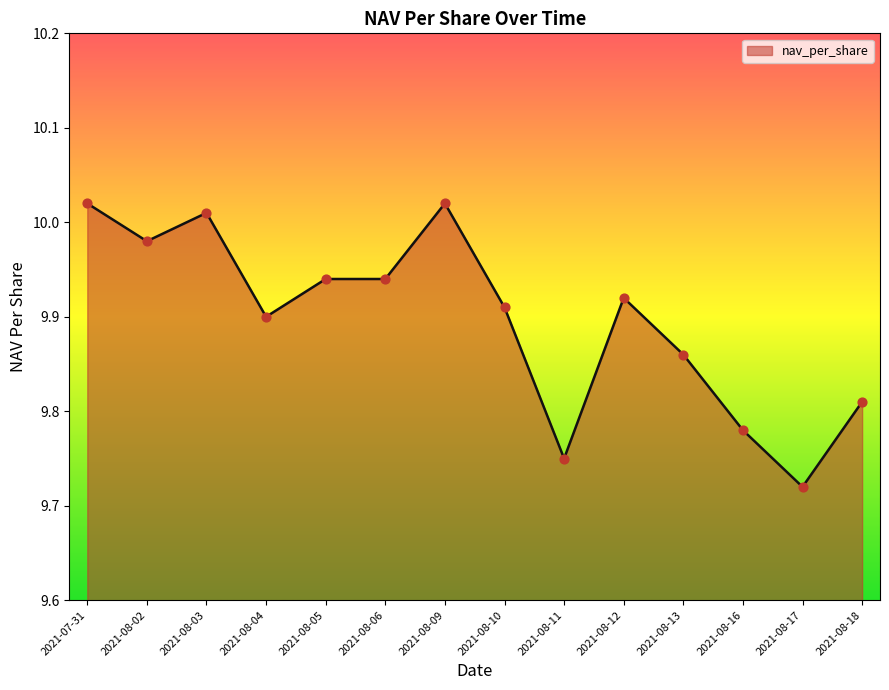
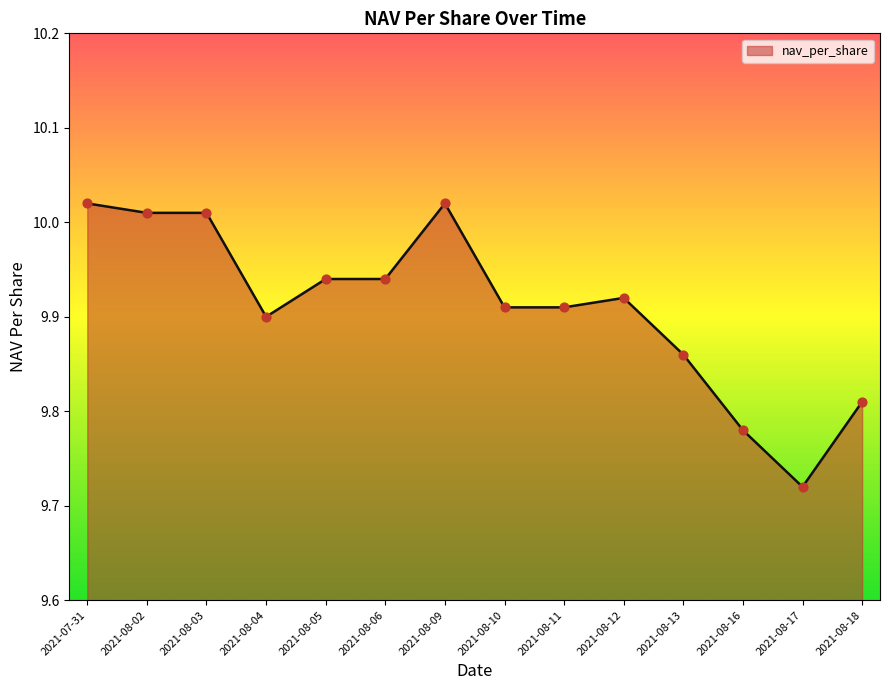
2021-08-02: 9.98 -> 10.01
2021-08-11: 9.75 -> 9.91
